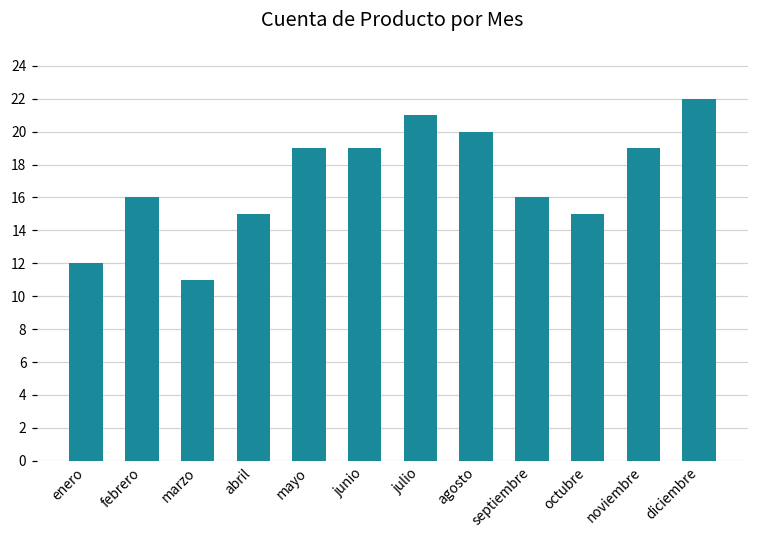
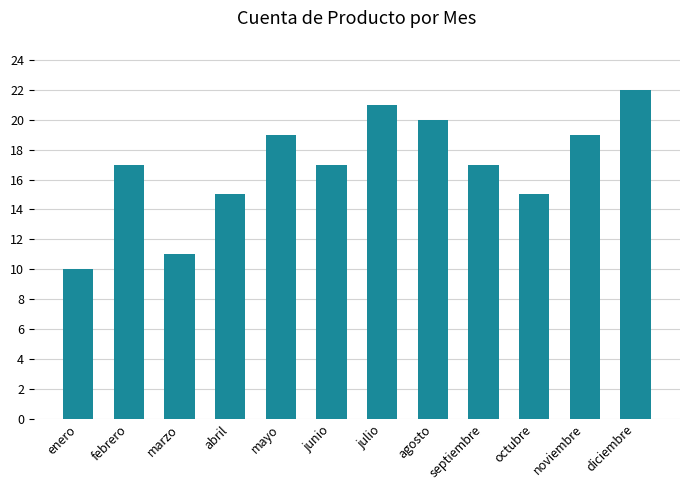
enero: 12 -> 10
febrero: 16 -> 17
junio: 19 -> 17
septiembre: 16 -> 17
